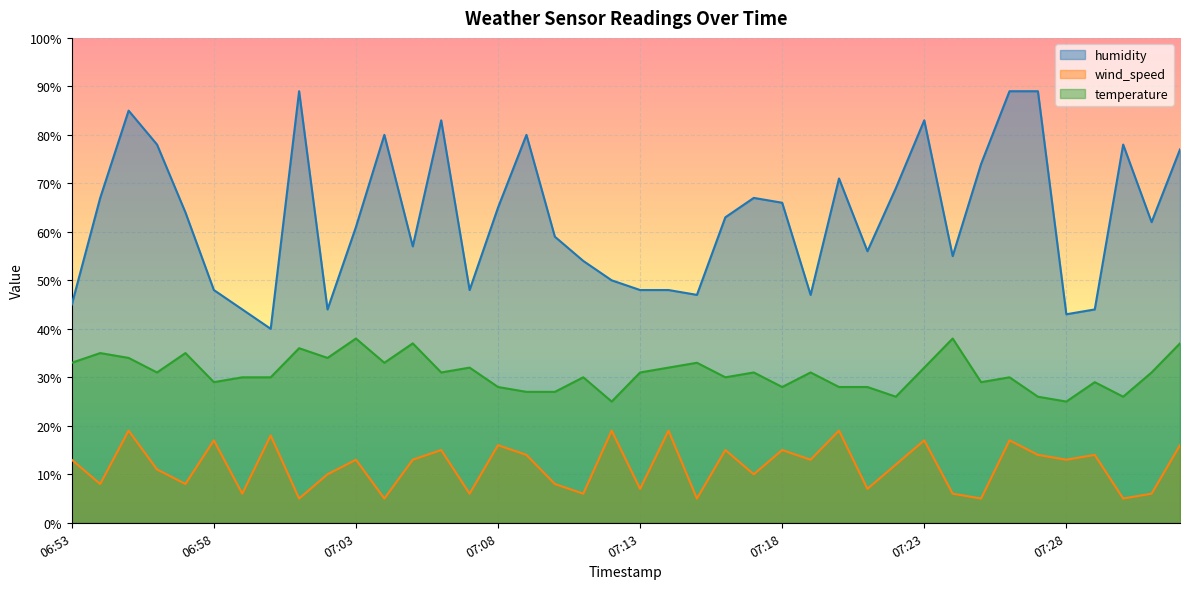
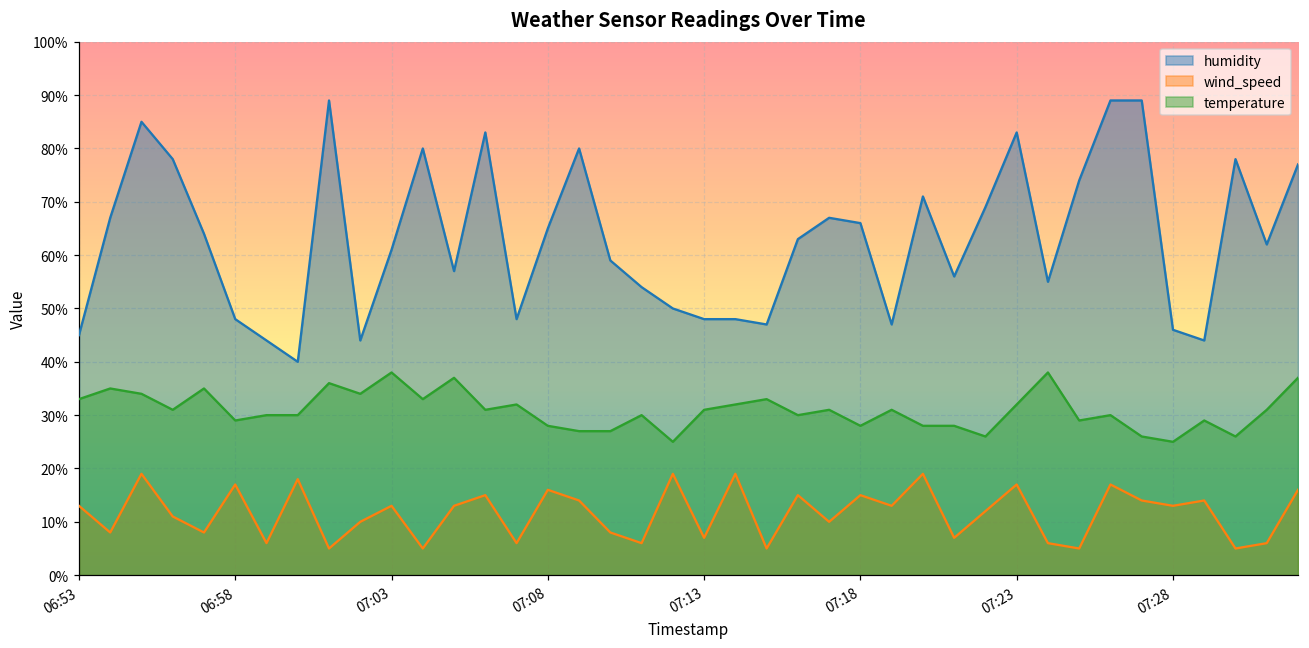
humidity, 07:28: 43% -> 46%
